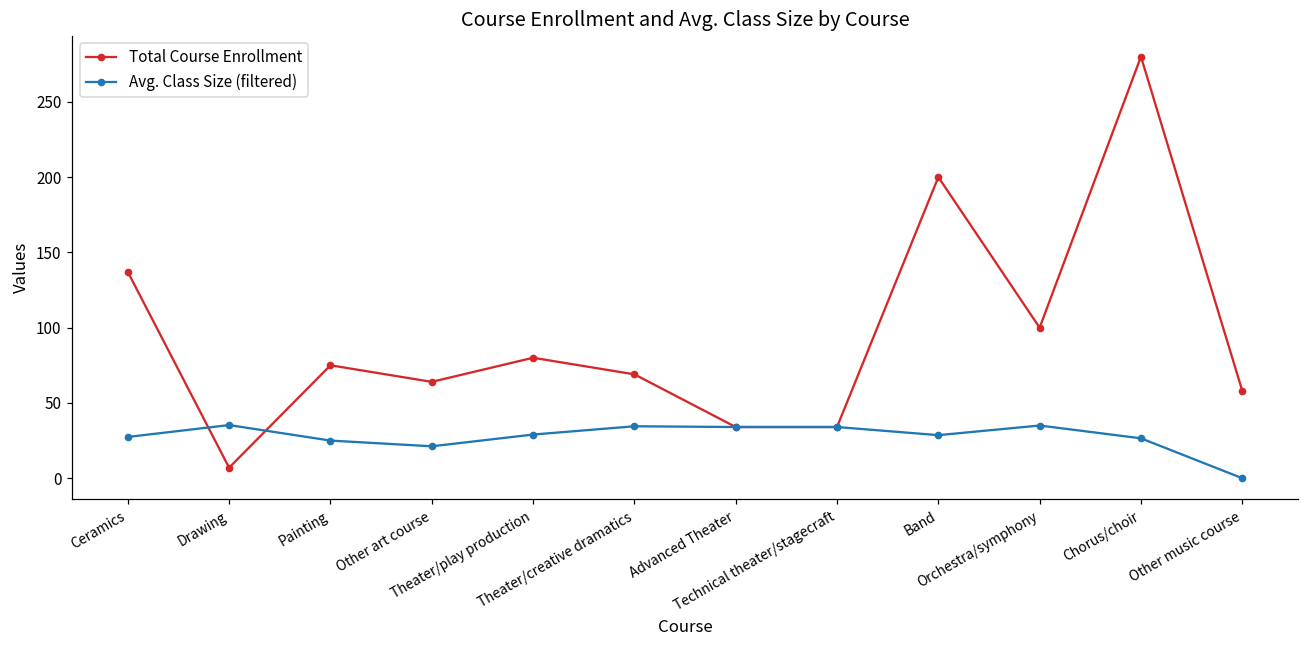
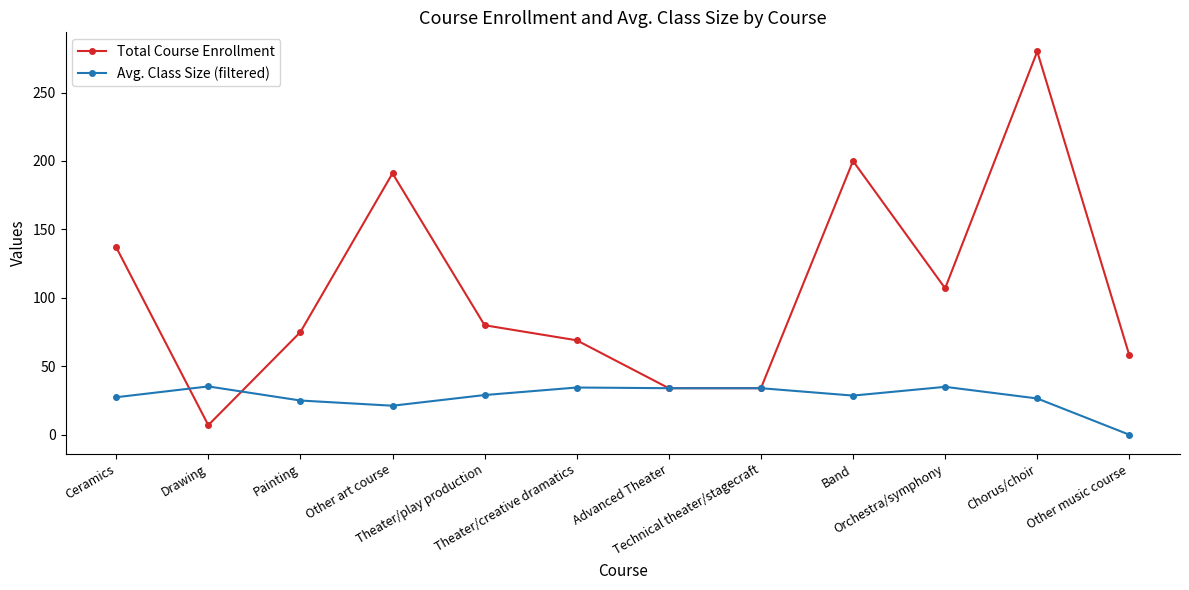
Total Course Enrollment, Other art course: 64 -> 191
Total Course Enrollment, Orchestra/symphony: 100 -> 107
